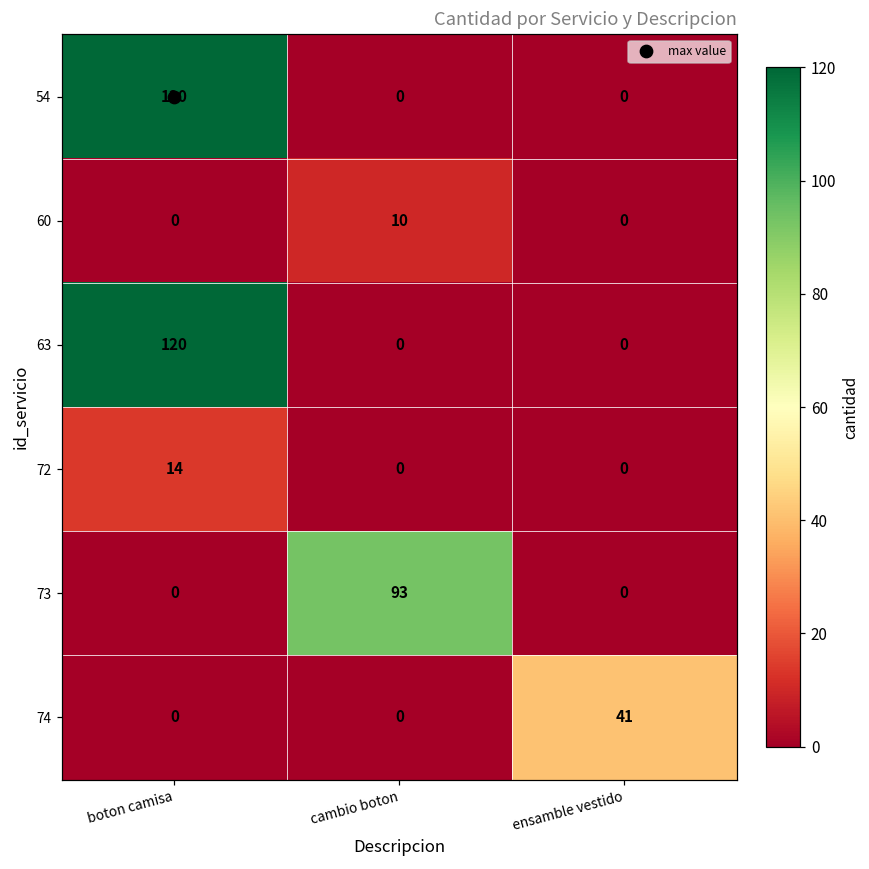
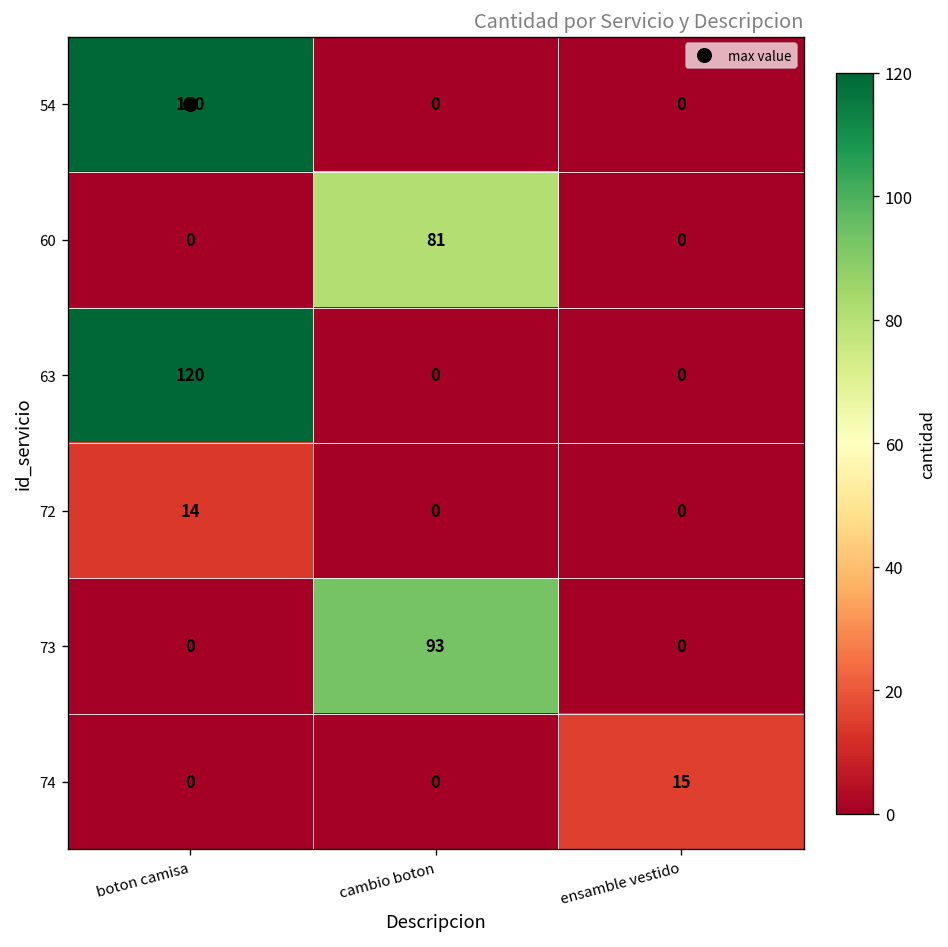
60, cambio boton: 10 -> 81
74, ensamble vestido: 41 -> 15
